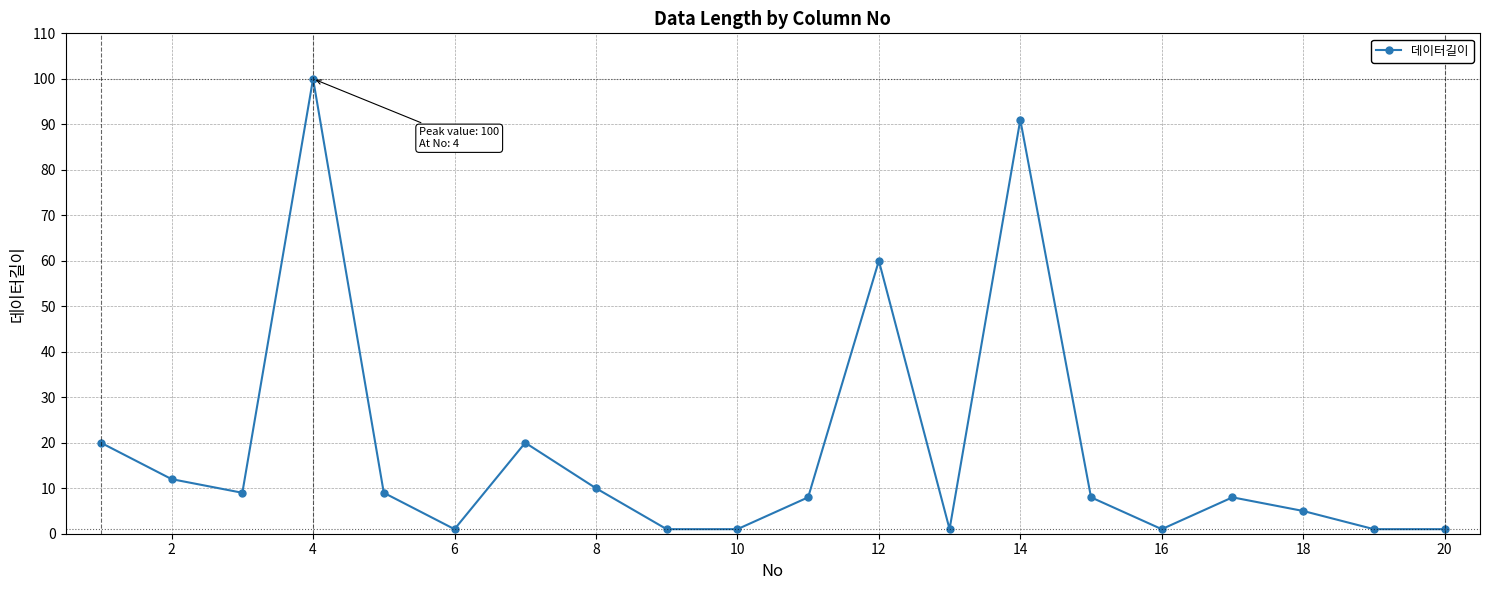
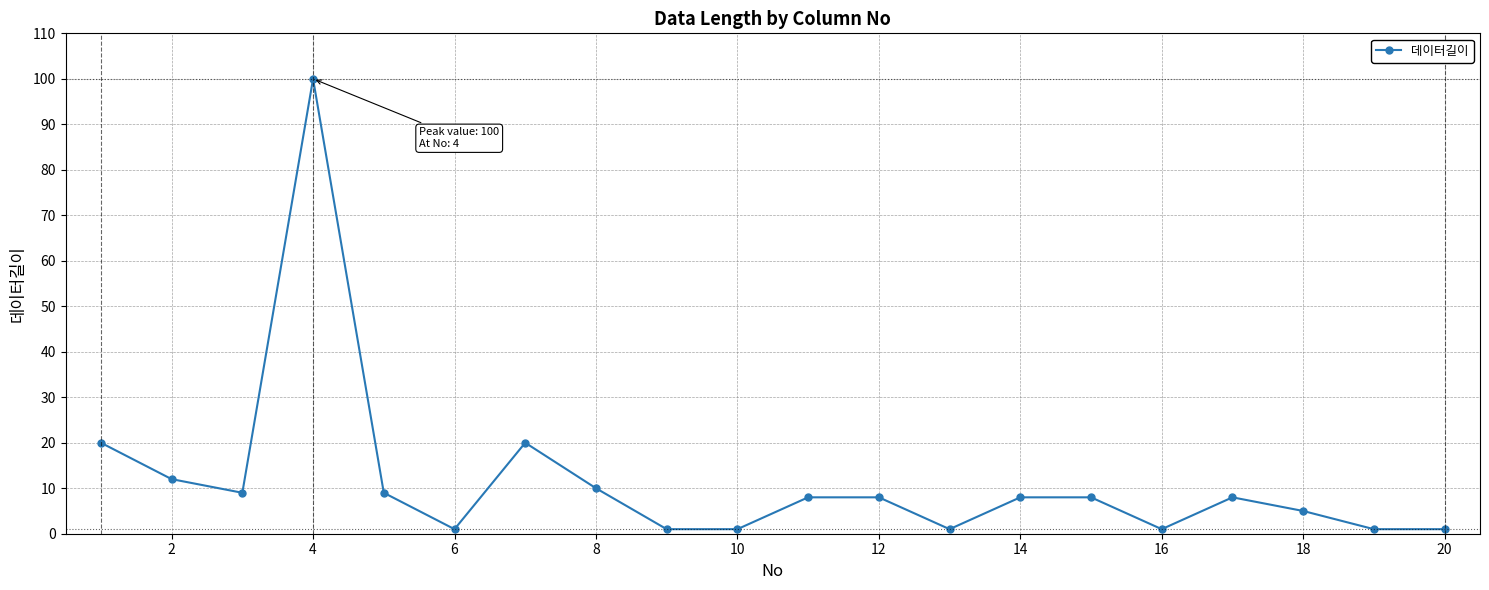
12: 60 -> 8
14: 91 -> 8
